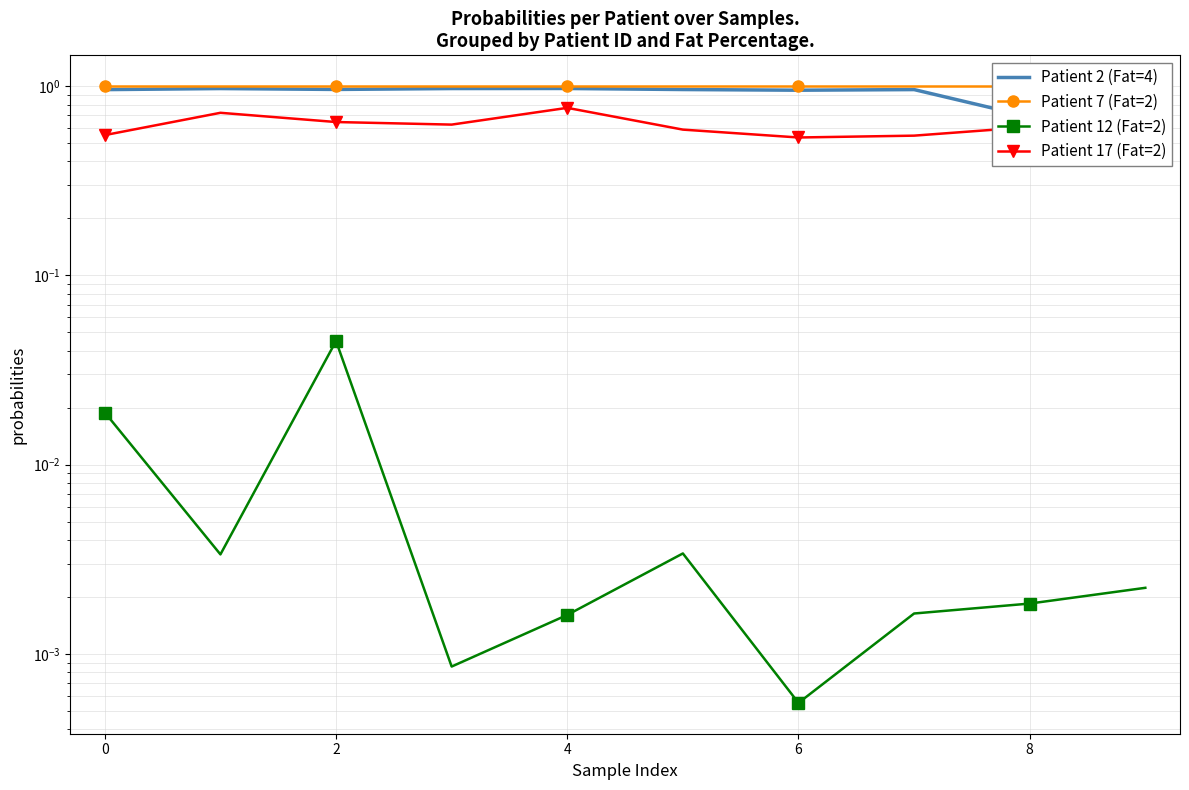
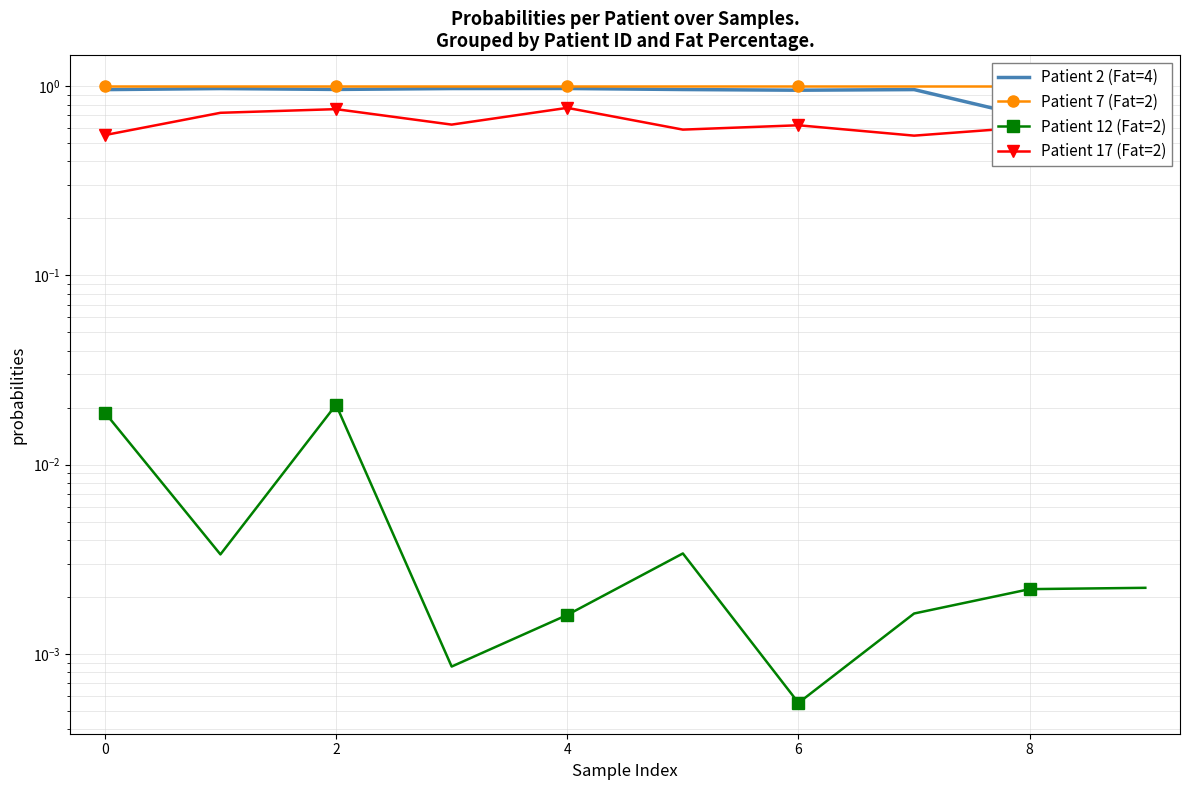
Patient 12 (Fat=2), 2: 0.045 -> 0.021
Patient 17 (Fat=2), 2: 0.65 -> 0.76
Patient 17 (Fat=2), 6: 0.54 -> 0.62
Patient 12 (Fat=2), 8: 0.0018 -> 0.0022
